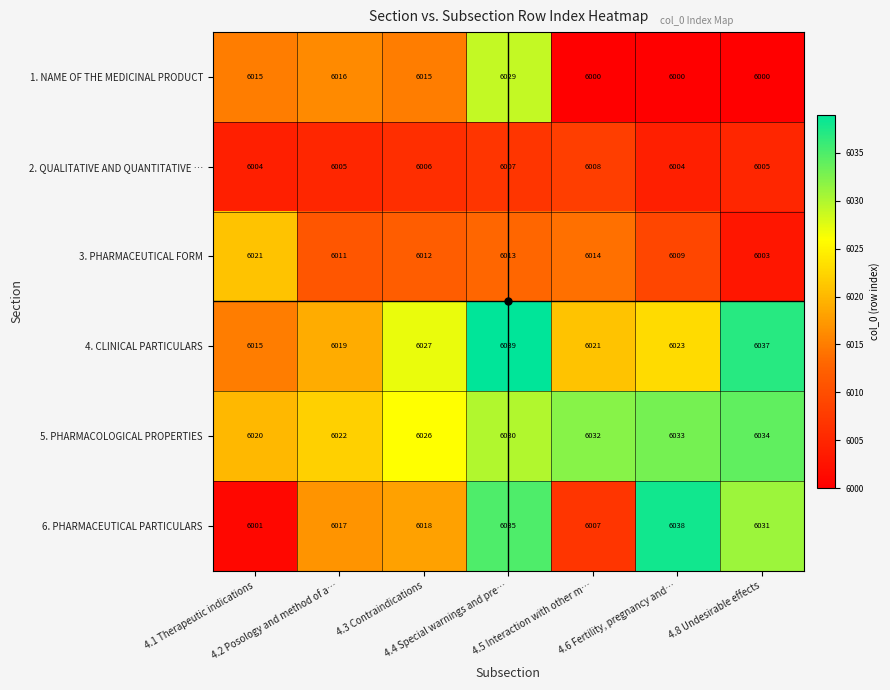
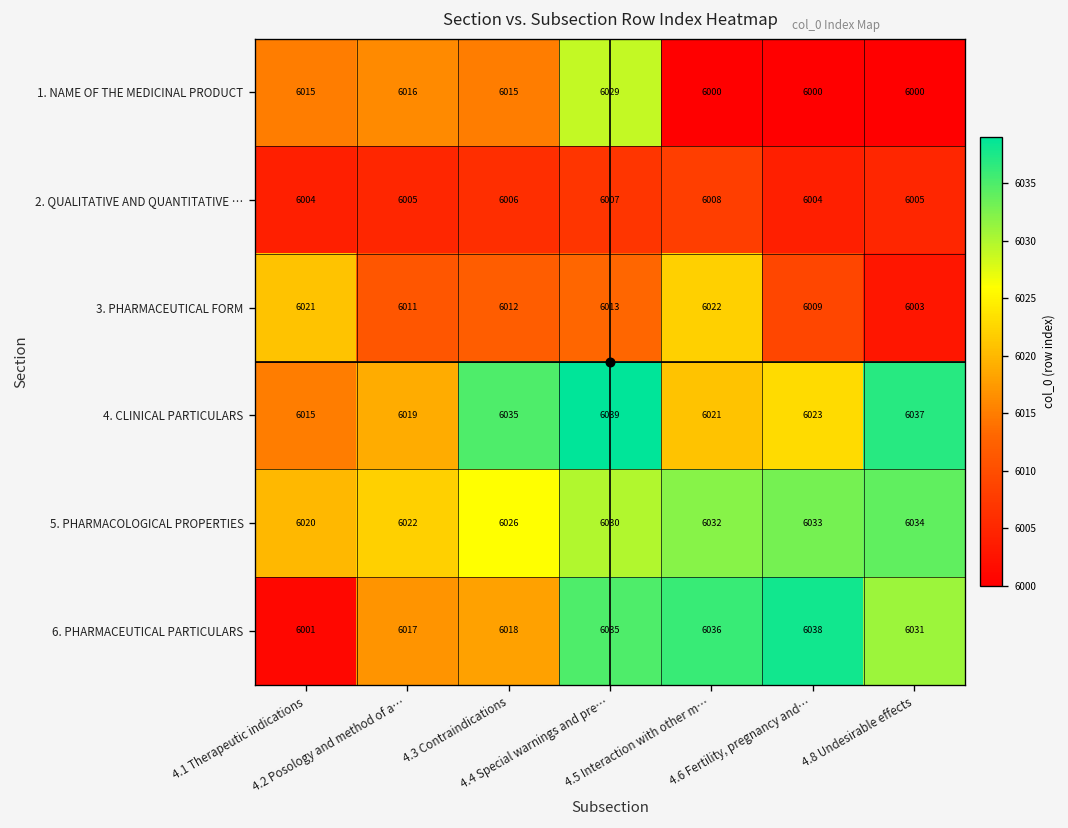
3. PHARMACEUTICAL FORM, 4.5 Interaction with other m…: 6014 -> 6022
4. CLINICAL PARTICULARS, 4.3 Contraindications: 6027 -> 6035
6. PHARMACEUTICAL PARTICULARS, 4.5 Interaction with other m…: 6007 -> 6036
